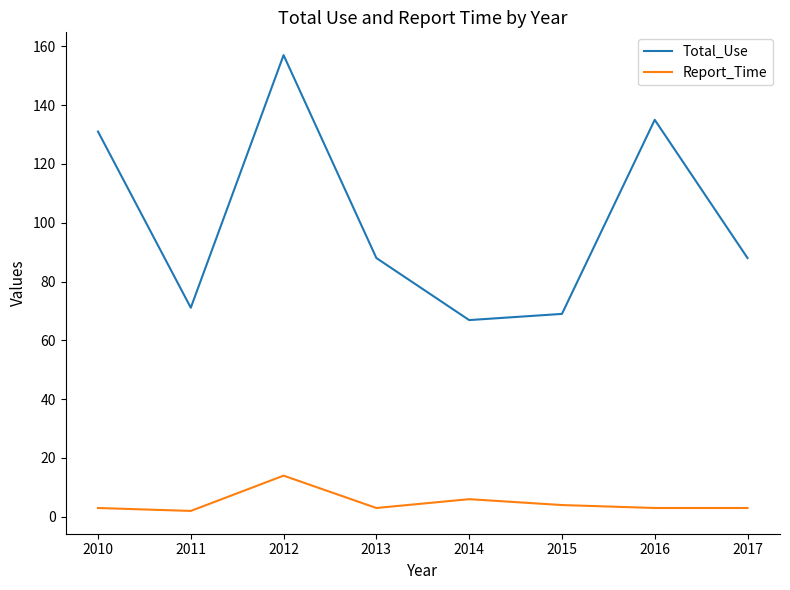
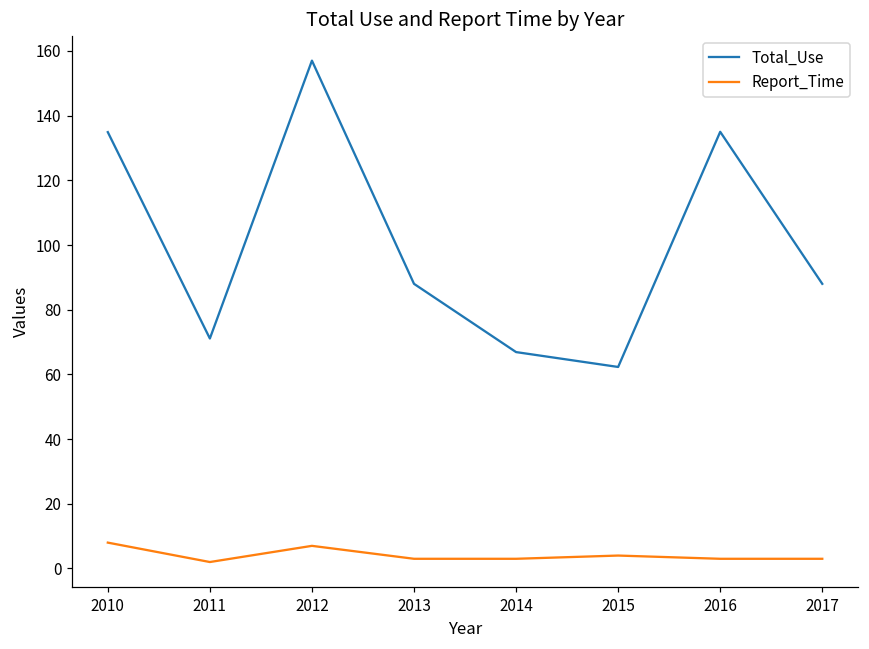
Total_Use, 2010: 131 -> 135
Report_Time, 2010: 3 -> 8
Report_Time, 2012: 14 -> 7
Report_Time, 2014: 6 -> 3
Total_Use, 2015: 69 -> 62
